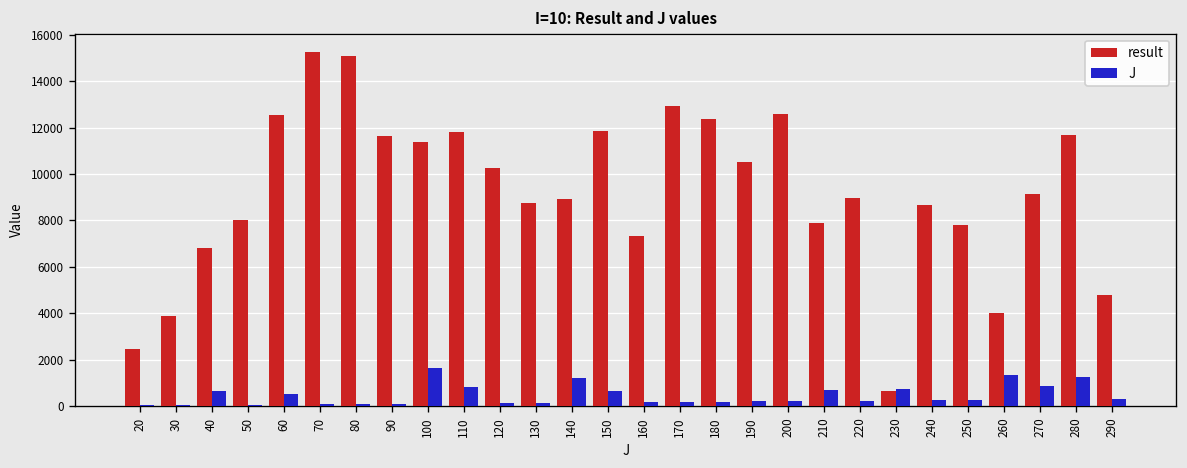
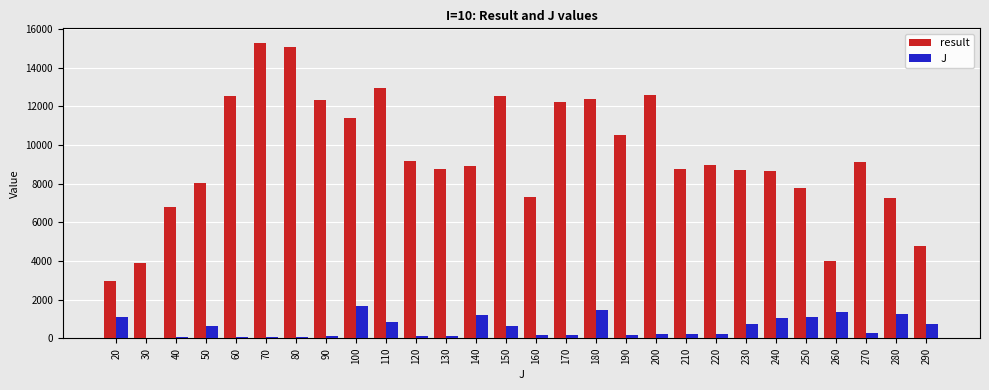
result, 20: 2400 -> 3000
J, 20: 0 -> 1100
J, 40: 700 -> 0
J, 50: 100 -> 600
J, 60: 500 -> 100
result, 90: 11700 -> 12400
result, 110: 11800 -> 13000
result, 120: 10300 -> 9200
result, 150: 11900 -> 12600
result, 170: 12900 -> 12300
J, 180: 200 -> 1500
result, 210: 7900 -> 8800
J, 210: 700 -> 200
result, 230: 600 -> 8700
J, 240: 200 -> 1100
J, 250: 300 -> 1100
J, 270: 900 -> 300
result, 280: 11700 -> 7300
J, 290: 300 -> 800
